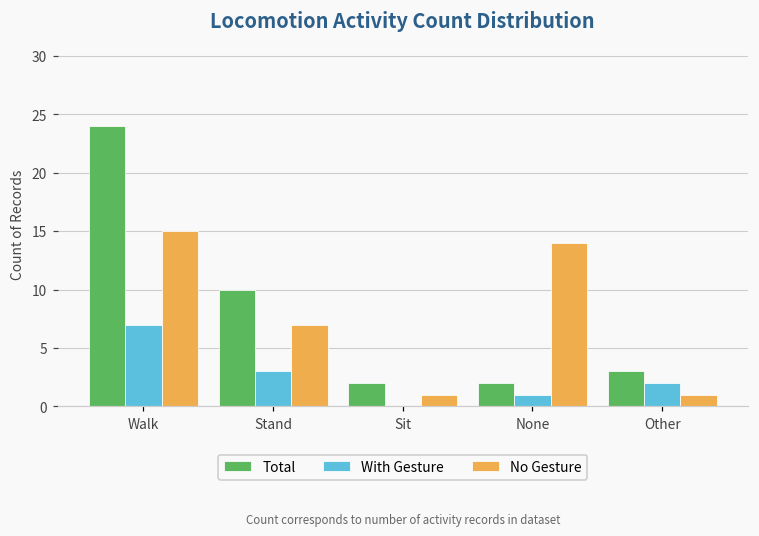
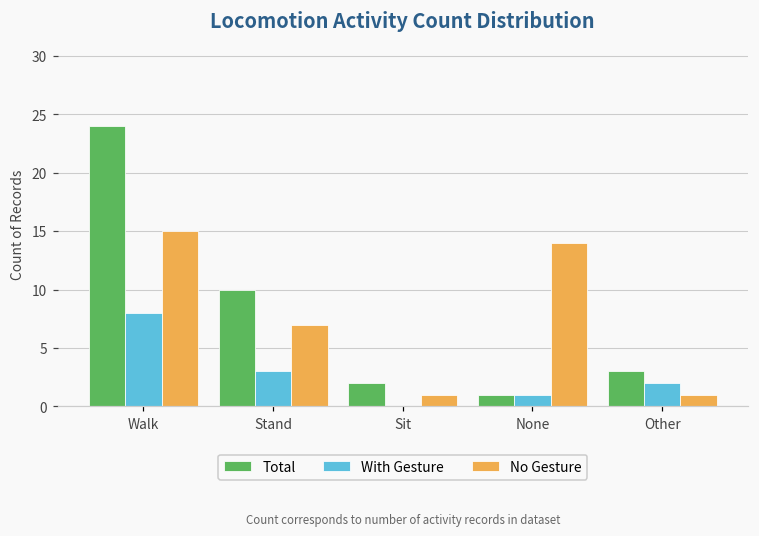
With Gesture, Walk: 7 -> 8
Total, None: 2 -> 1
